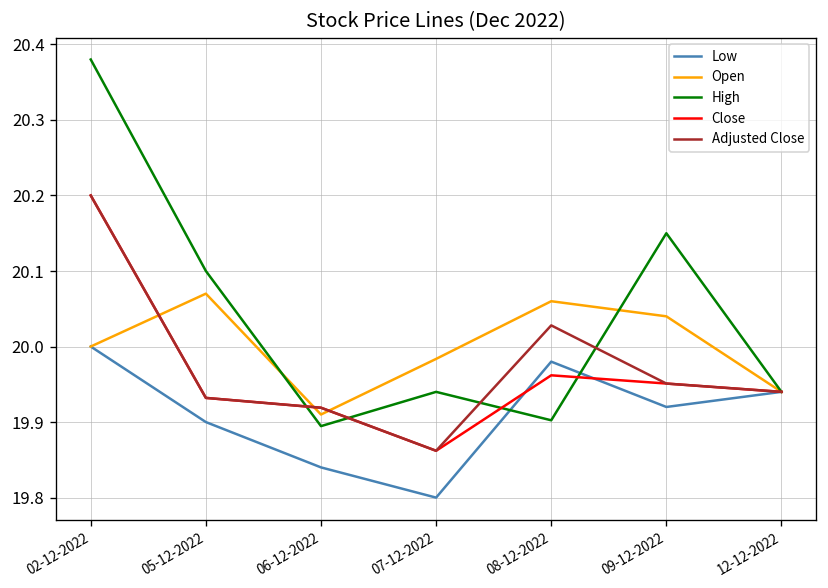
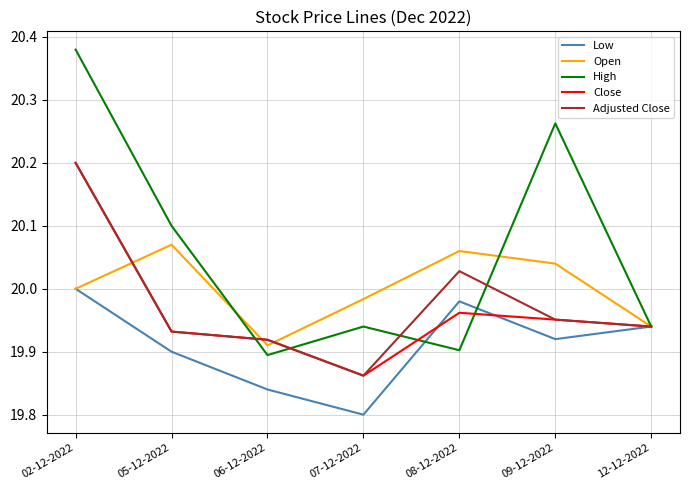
High, 09-12-2022: 20.15 -> 20.26
